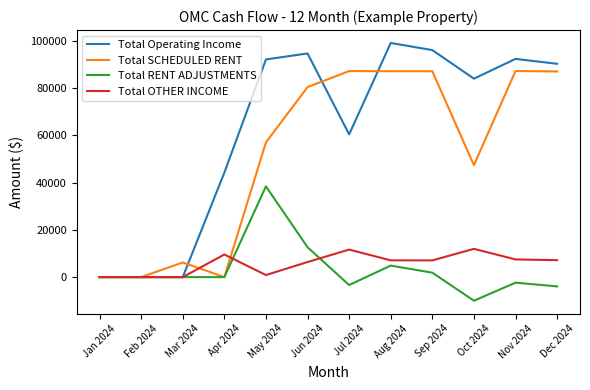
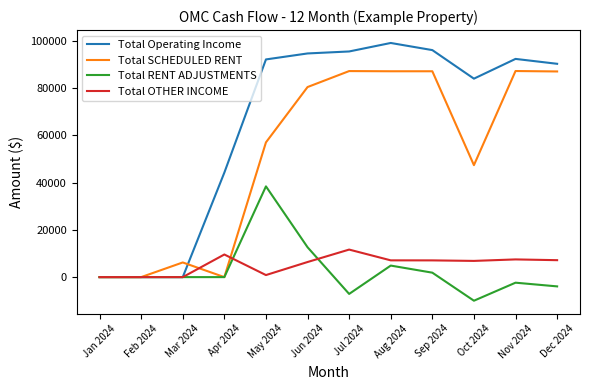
Total Operating Income, Jul 2024: 60000 -> 95000
Total RENT ADJUSTMENTS, Jul 2024: -3000 -> -7000
Total OTHER INCOME, Oct 2024: 12000 -> 7000
